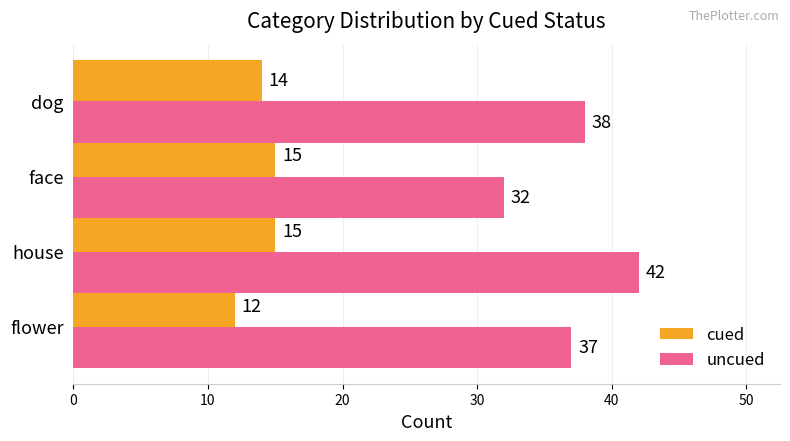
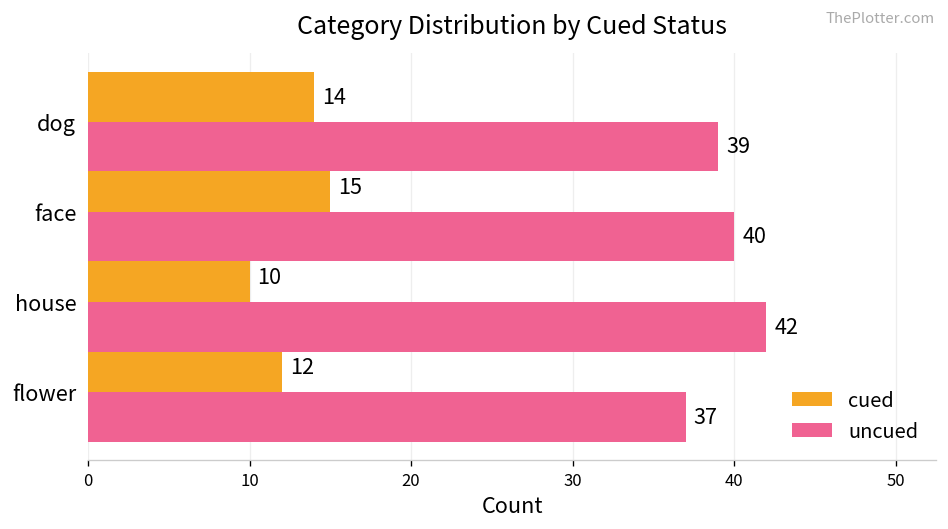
uncued, dog: 38 -> 39
uncued, face: 32 -> 40
cued, house: 15 -> 10
